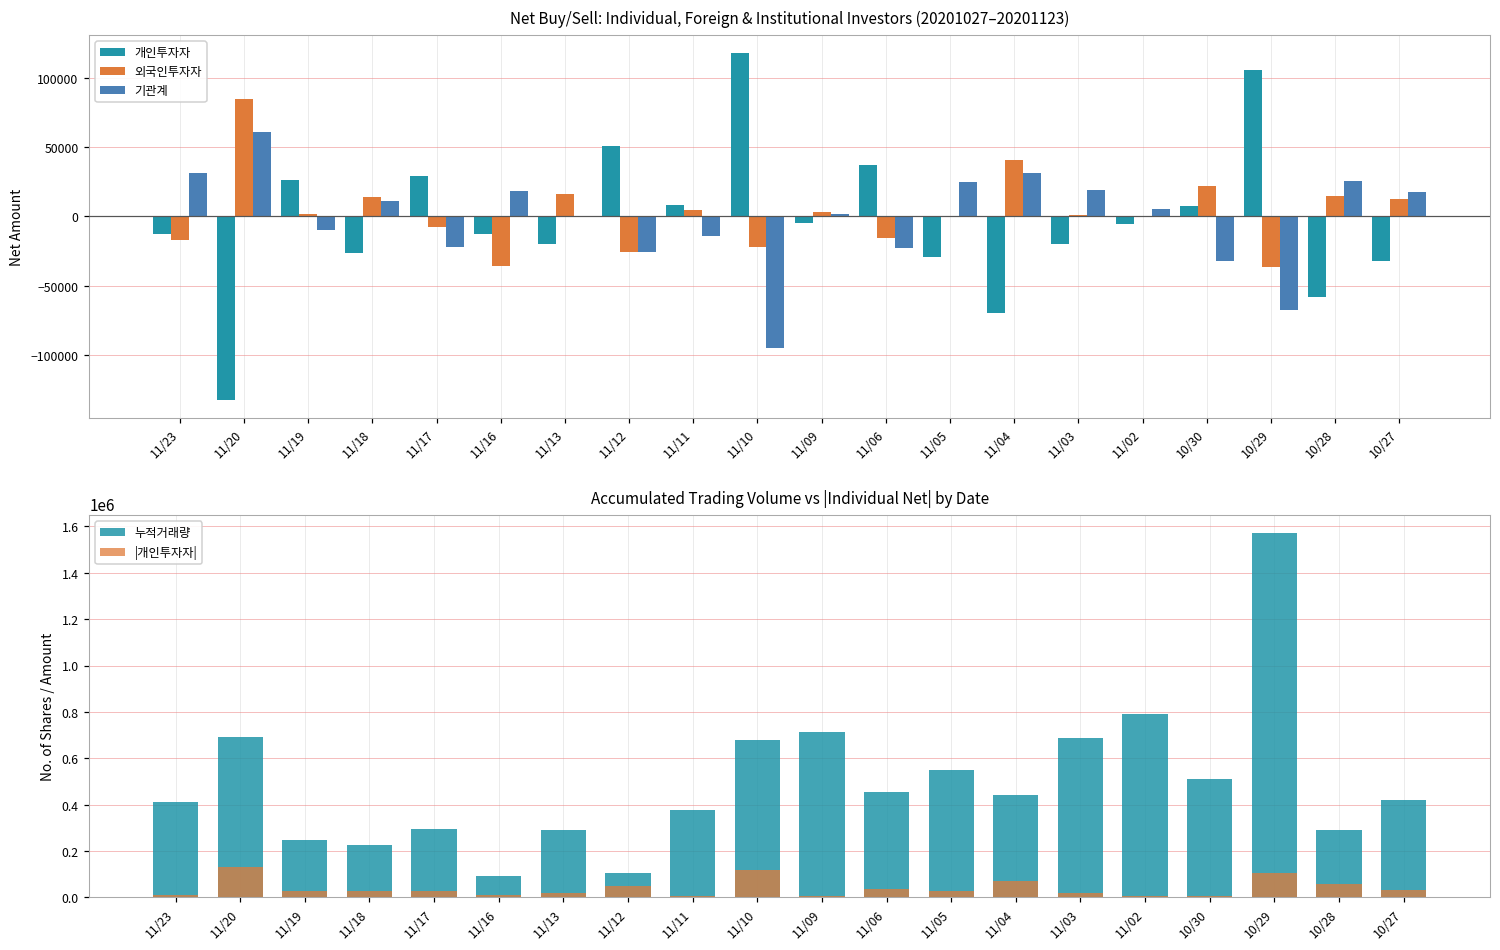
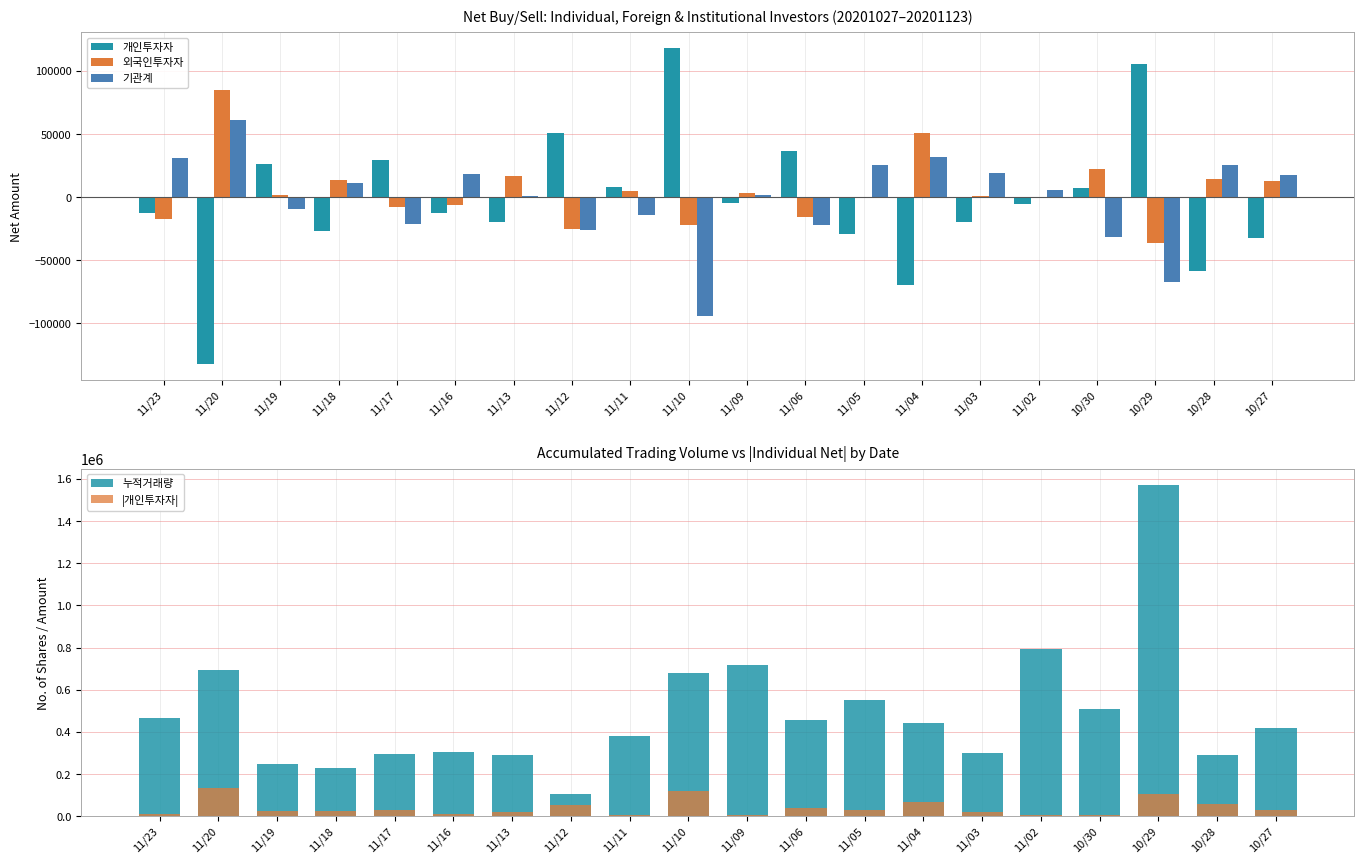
Net Buy/Sell: Individual, Foreign & Institutional Investors (20201027–20201123), 외국인투자자, 11/16: -36000 -> -6000
Net Buy/Sell: Individual, Foreign & Institutional Investors (20201027–20201123), 외국인투자자, 11/04: 41000 -> 51000
Accumulated Trading Volume vs |Individual Net| by Date, 누적거래량, 11/23: 410000 -> 470000
Accumulated Trading Volume vs |Individual Net| by Date, 누적거래량, 11/16: 90000 -> 310000
Accumulated Trading Volume vs |Individual Net| by Date, 누적거래량, 11/03: 690000 -> 300000
